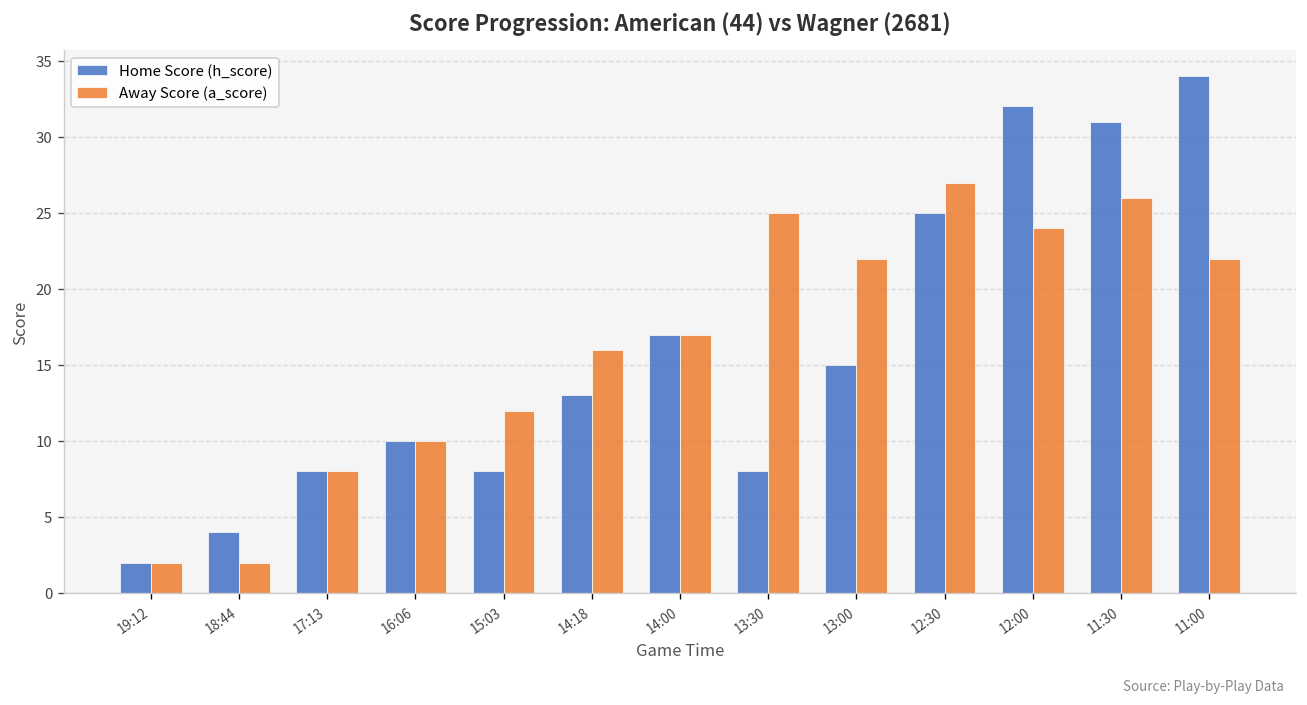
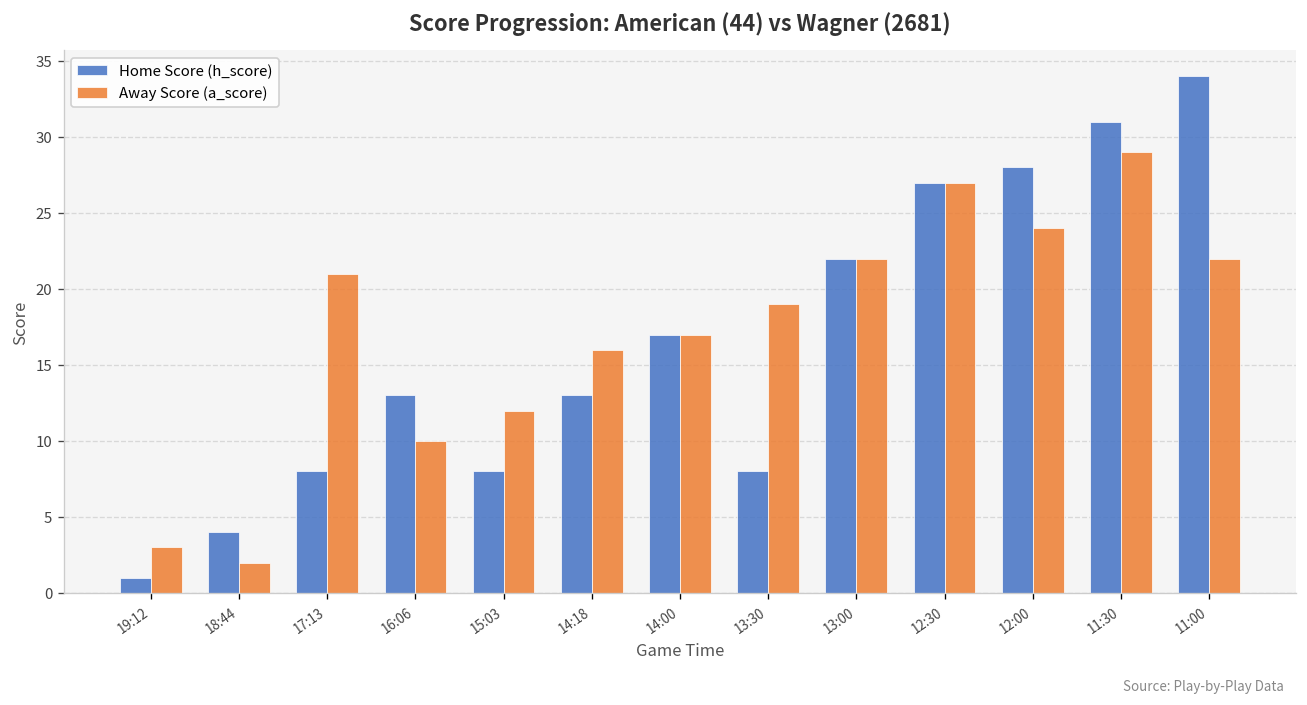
Home Score (h_score), 19:12: 2 -> 1
Away Score (a_score), 19:12: 2 -> 3
Away Score (a_score), 17:13: 8 -> 21
Home Score (h_score), 16:06: 10 -> 13
Away Score (a_score), 13:30: 25 -> 19
Home Score (h_score), 13:00: 15 -> 22
Home Score (h_score), 12:30: 25 -> 27
Home Score (h_score), 12:00: 32 -> 28
Away Score (a_score), 11:30: 26 -> 29
